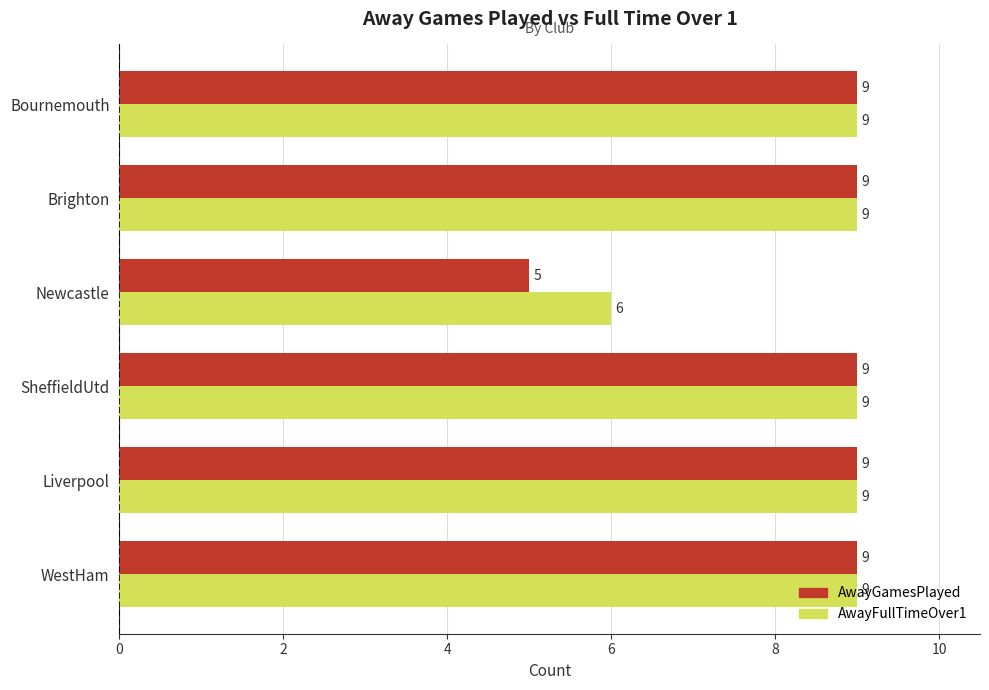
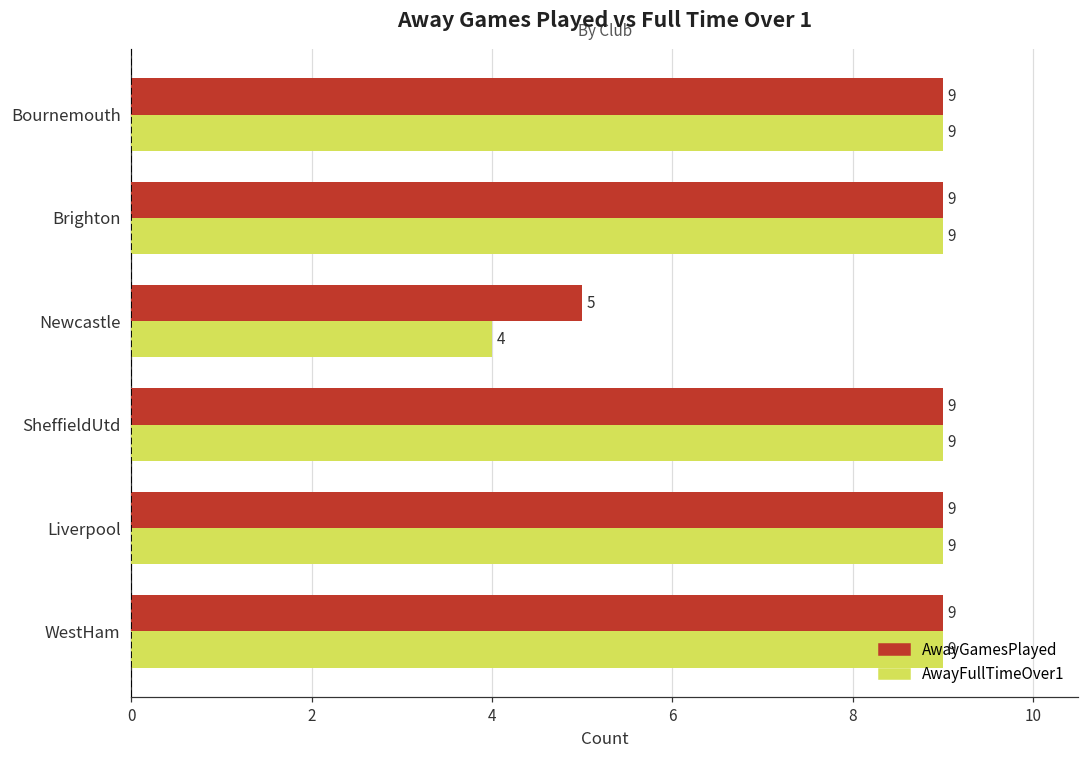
AwayFullTimeOver1, Newcastle: 6 -> 4
